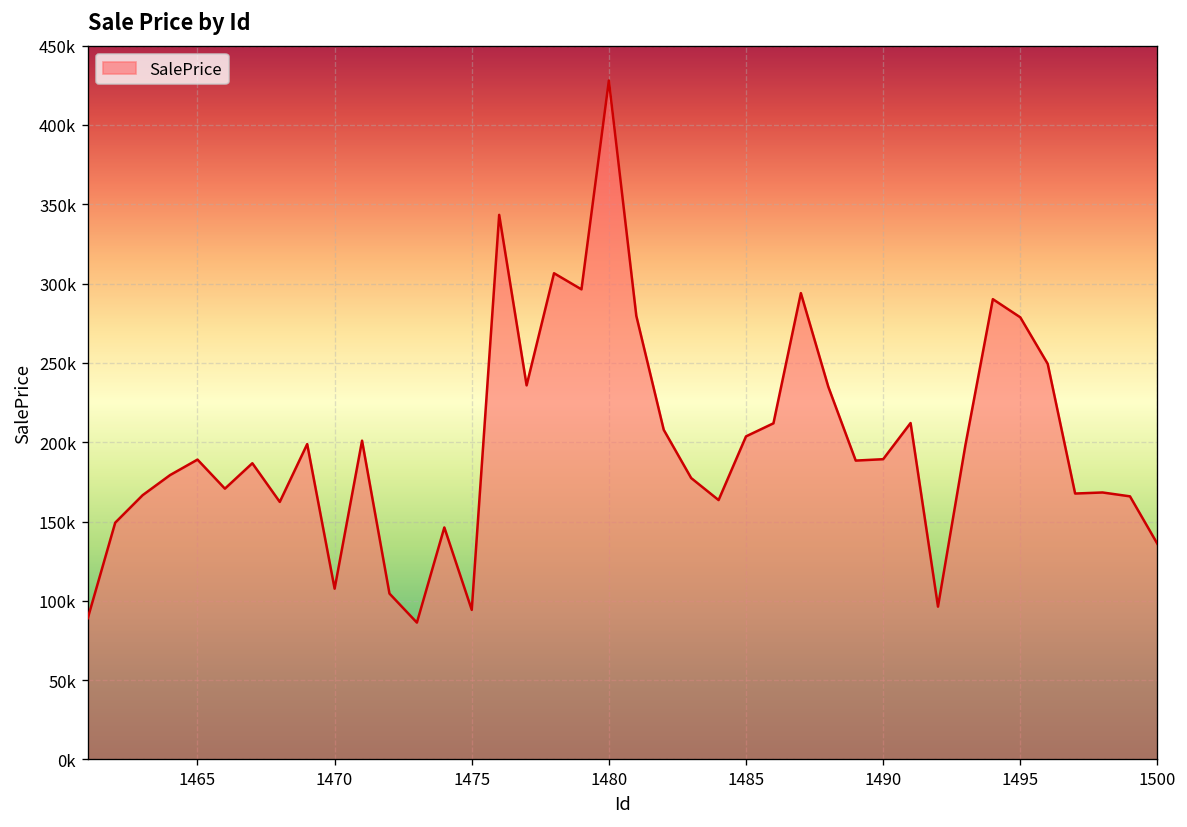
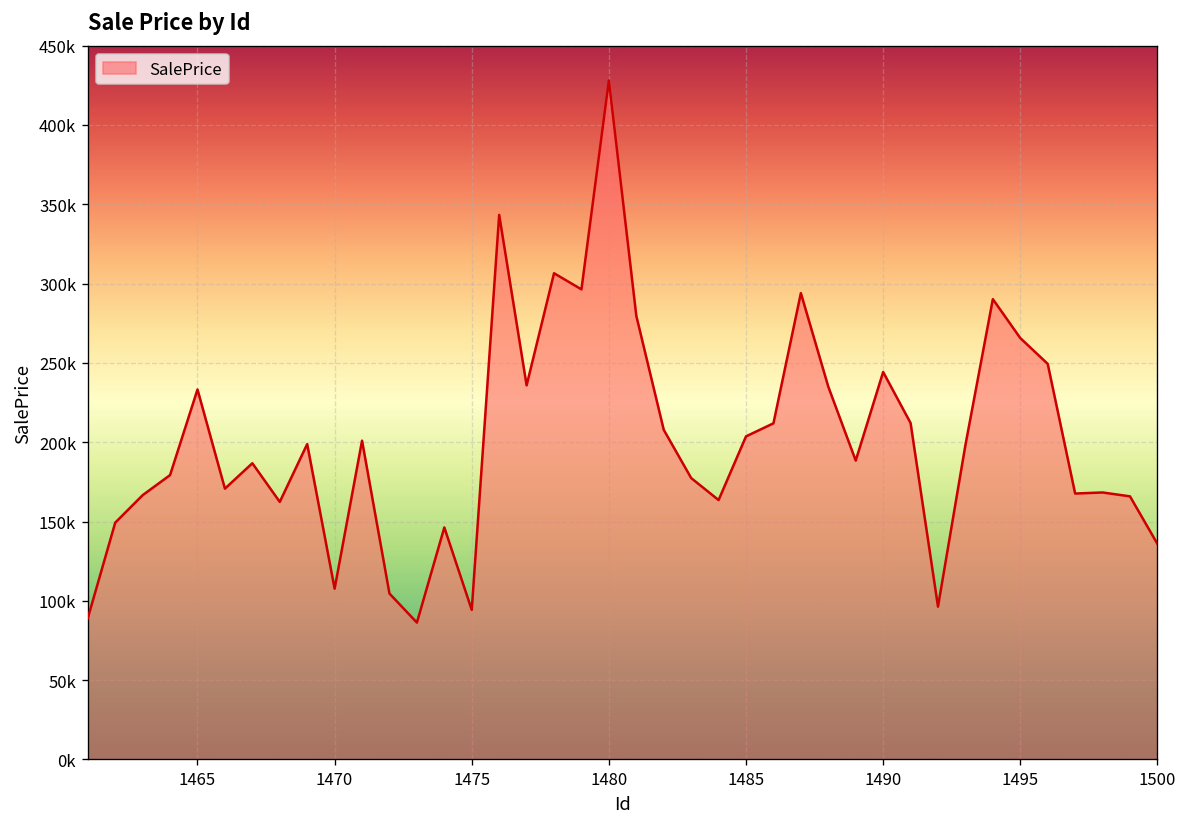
1465: 189000 -> 233000
1490: 189000 -> 244000
1495: 279000 -> 266000
